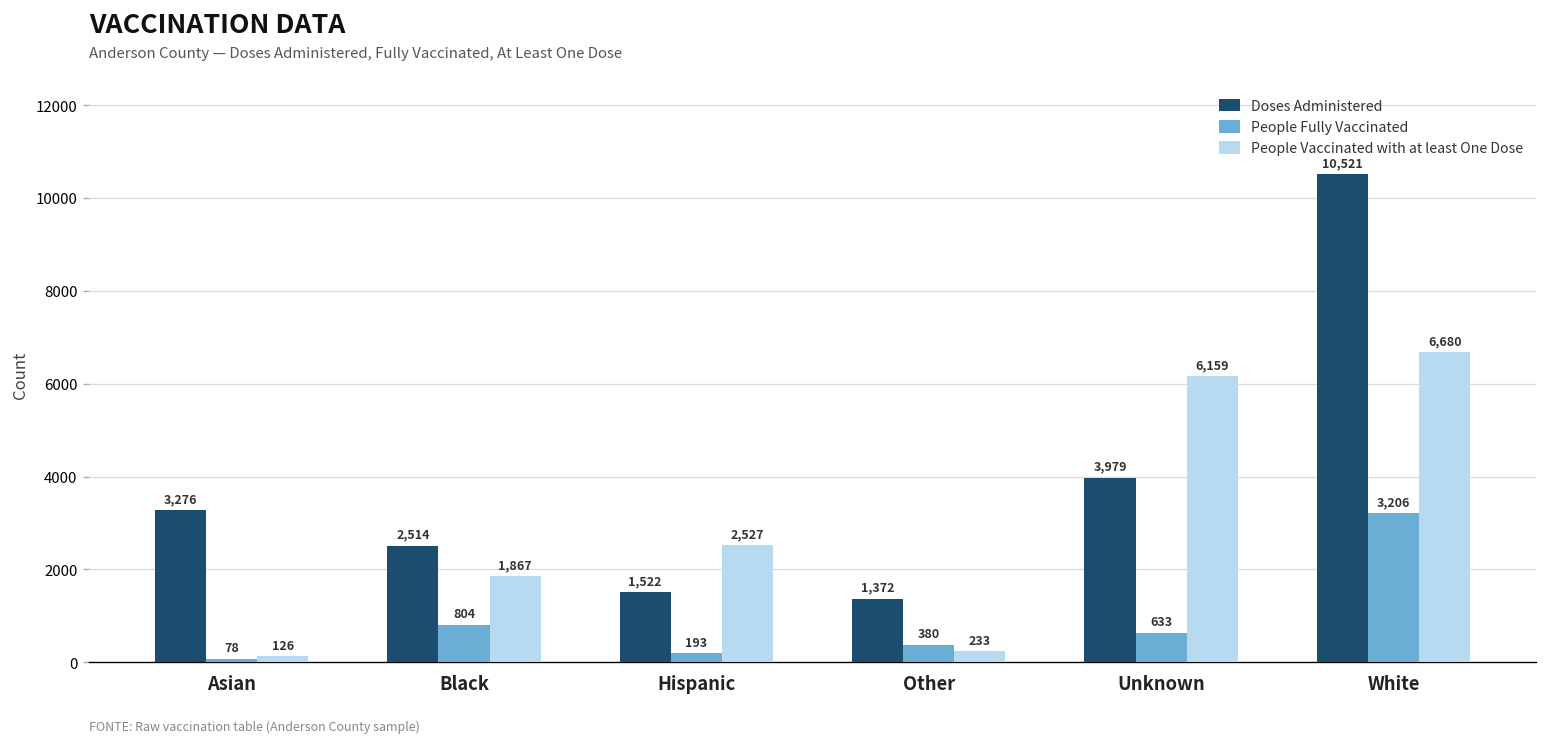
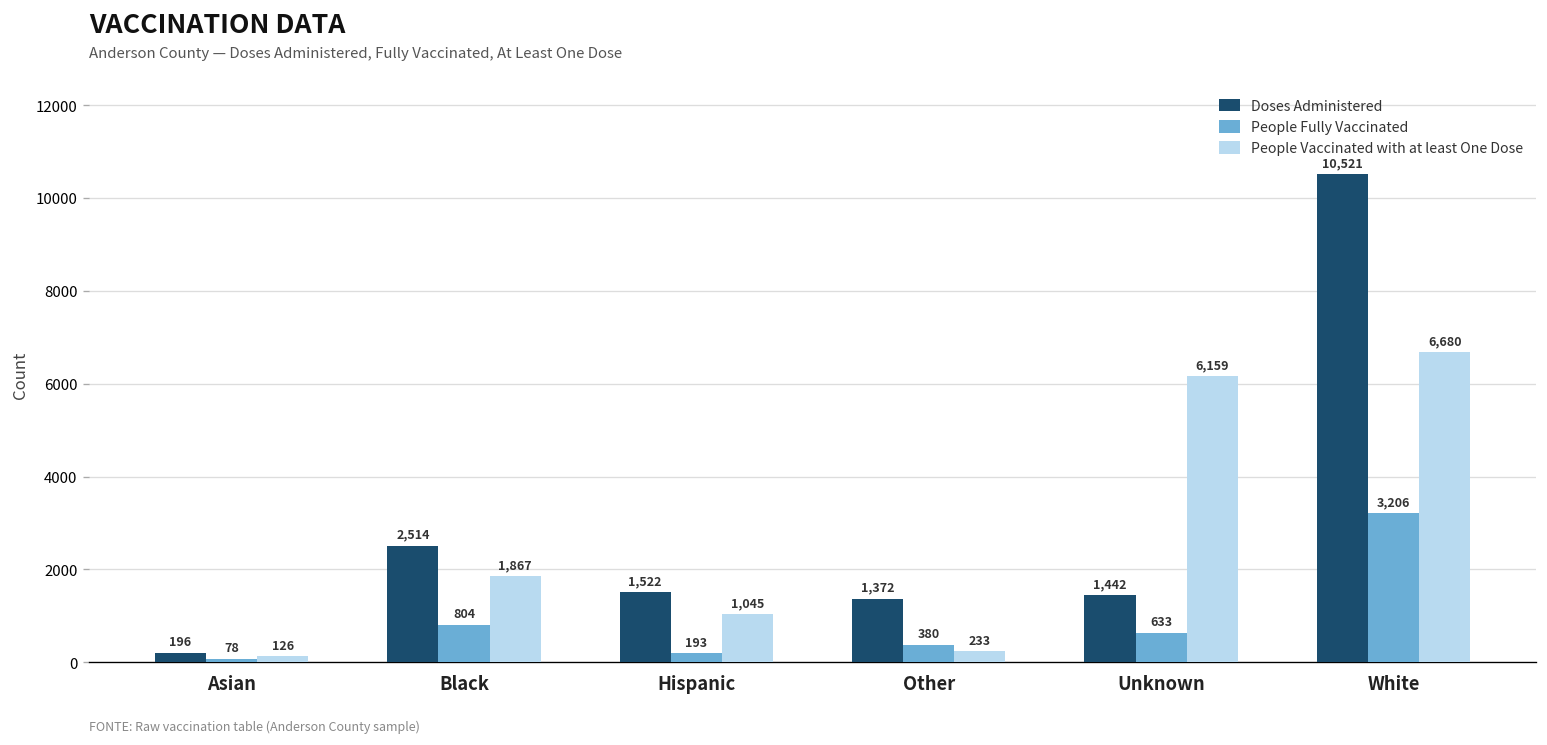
Doses Administered, Asian: 3,276 -> 196
People Vaccinated with at least One Dose, Hispanic: 2,527 -> 1,045
Doses Administered, Unknown: 3,979 -> 1,442
